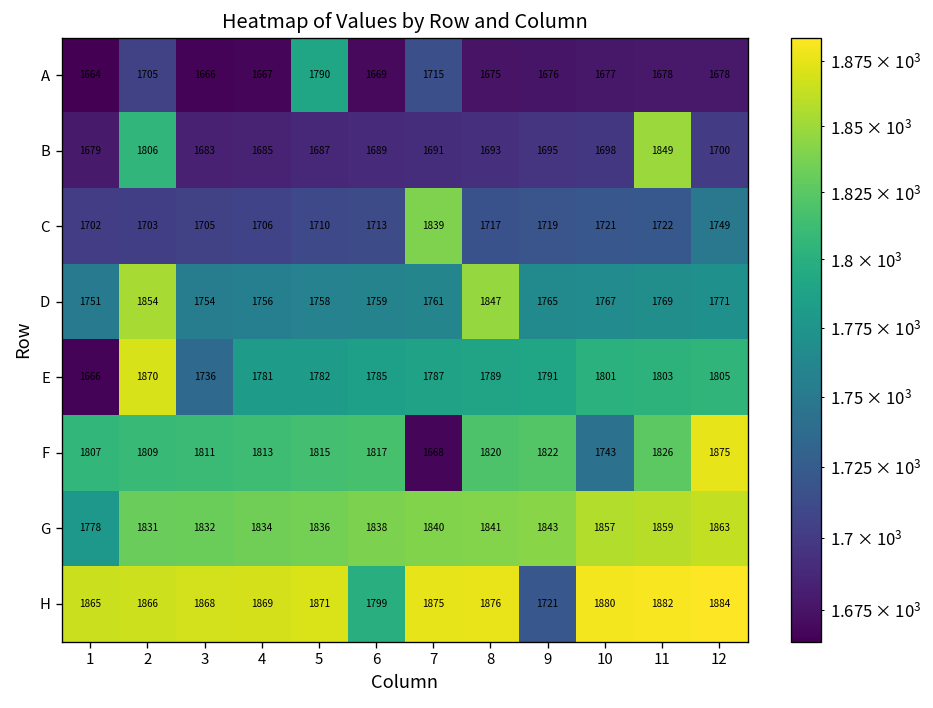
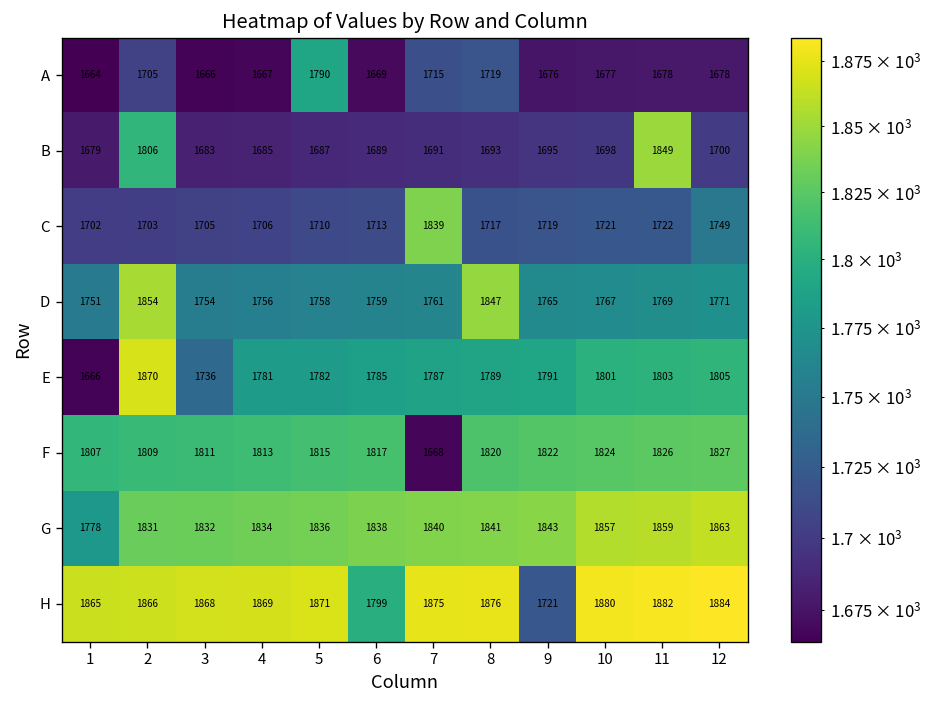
A, 8: 1675 -> 1719
F, 10: 1743 -> 1824
F, 12: 1875 -> 1827
